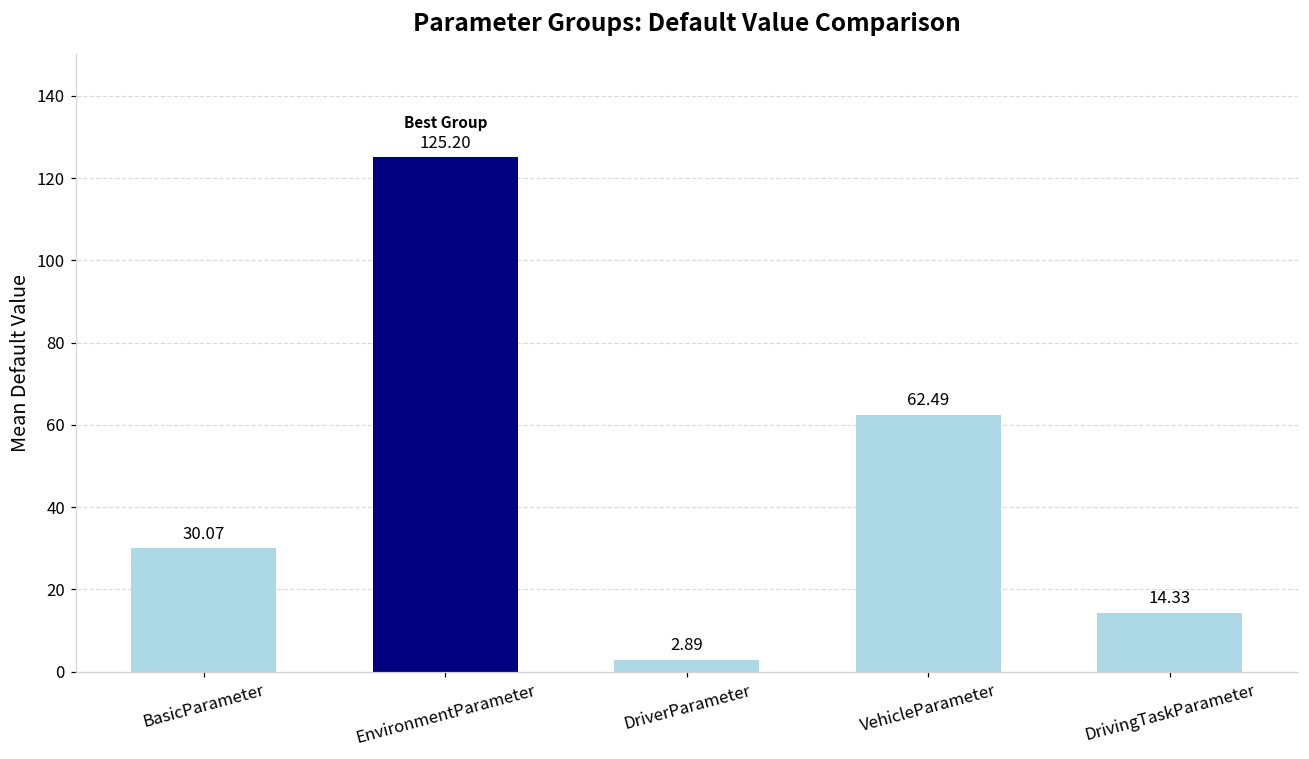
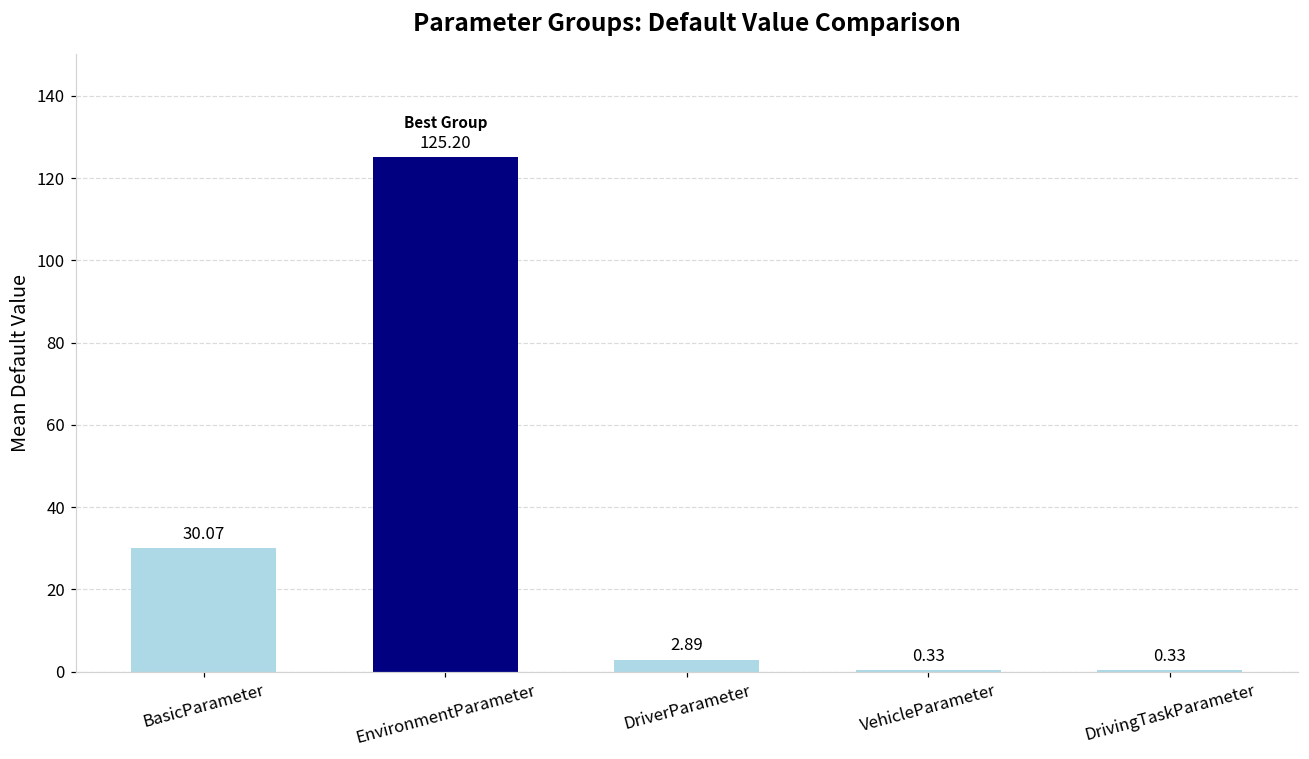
VehicleParameter: 62.49 -> 0.33
DrivingTaskParameter: 14.33 -> 0.33
